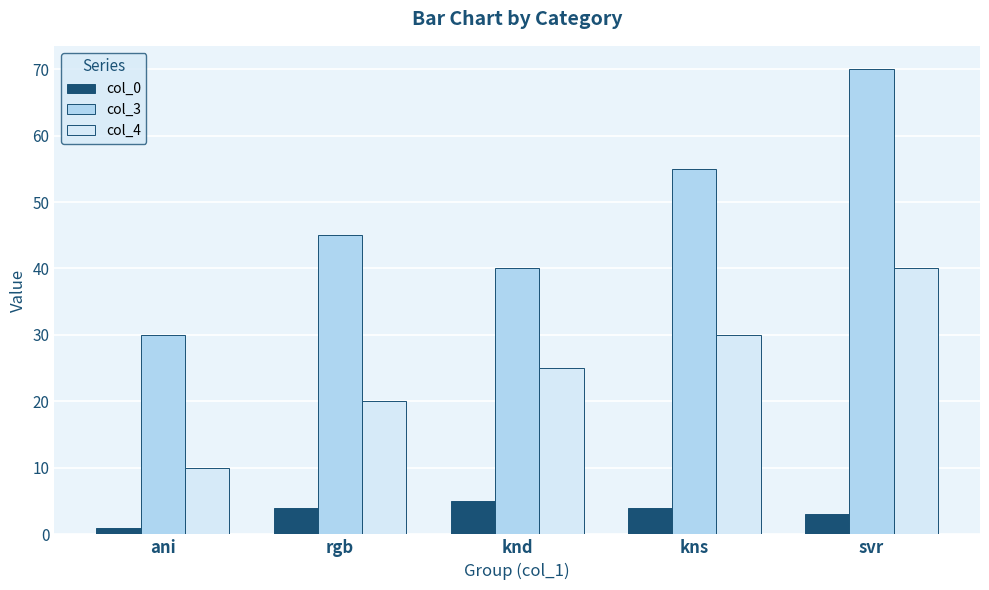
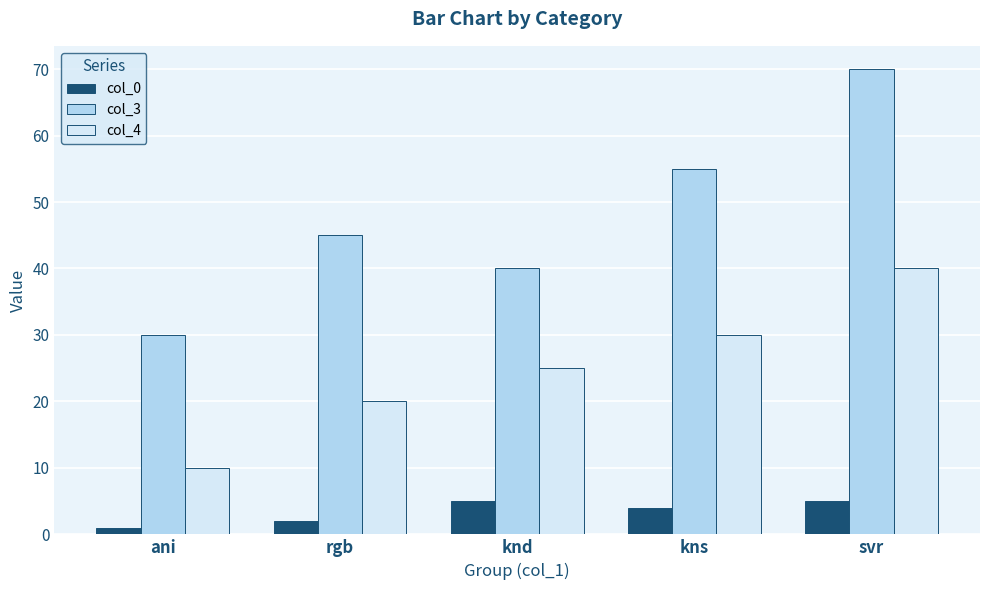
col_0, rgb: 4 -> 2
col_0, svr: 3 -> 5
